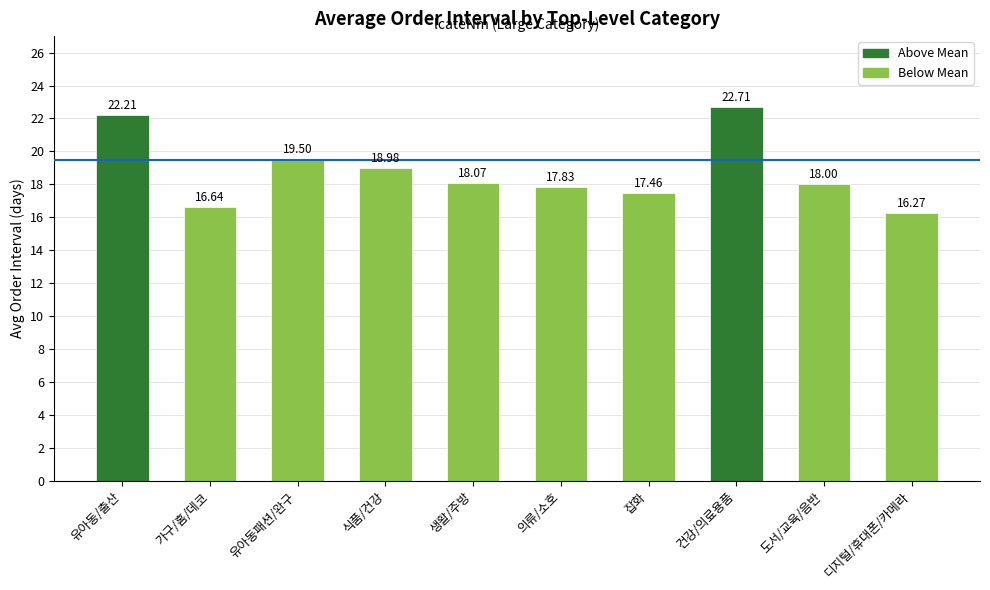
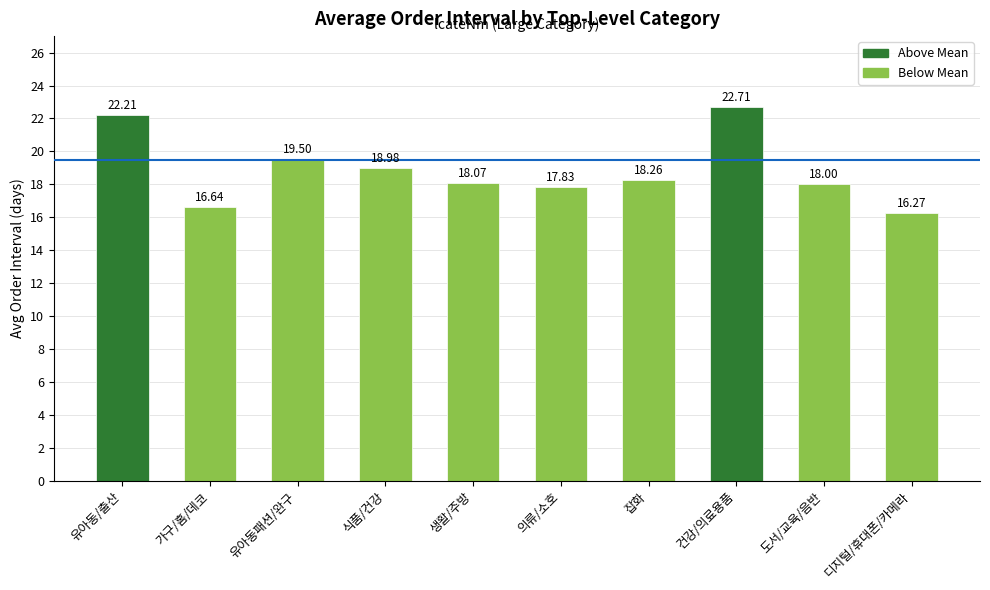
잡화: 17.46 -> 18.26
